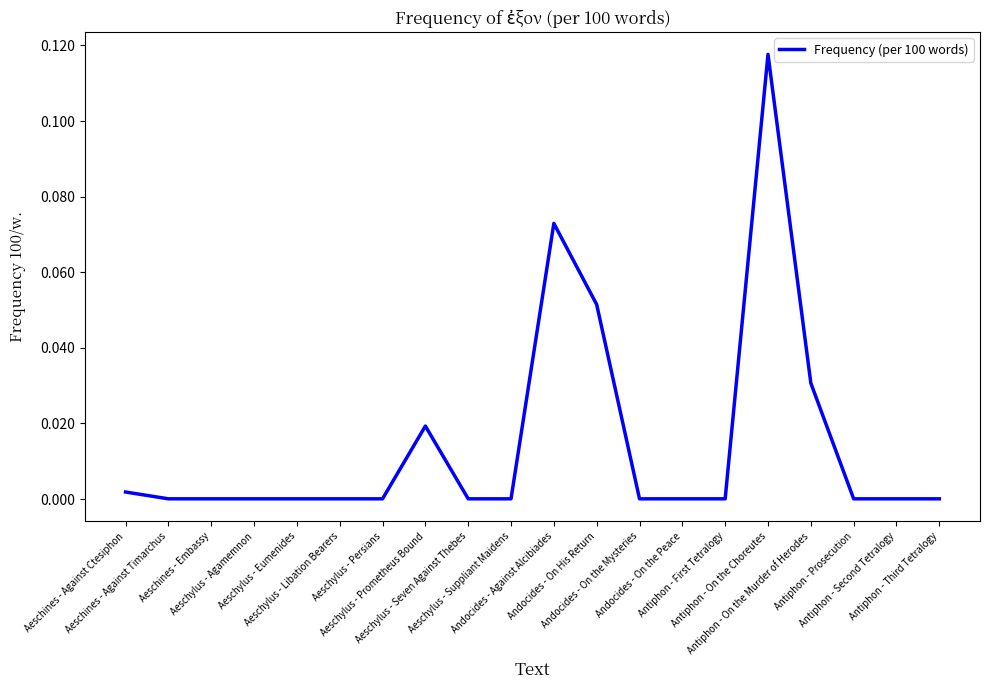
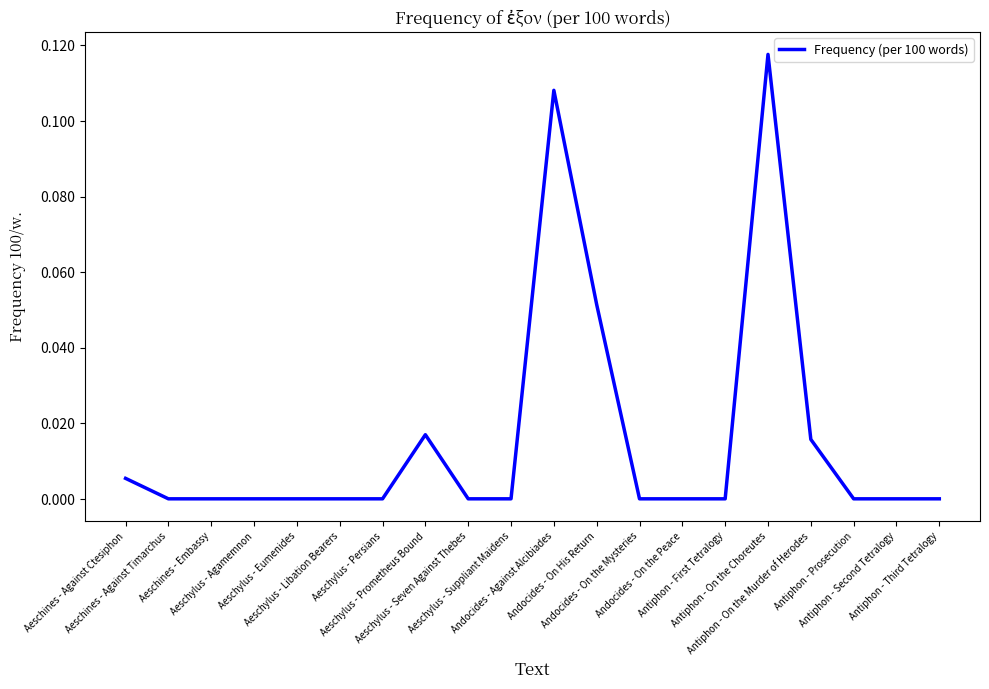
Aeschines - Against Ctesiphon: 0.002 -> 0.005
Aeschylus - Prometheus Bound: 0.019 -> 0.017
Andocides - Against Alcibiades: 0.073 -> 0.108
Antiphon - On the Murder of Herodes: 0.031 -> 0.016
